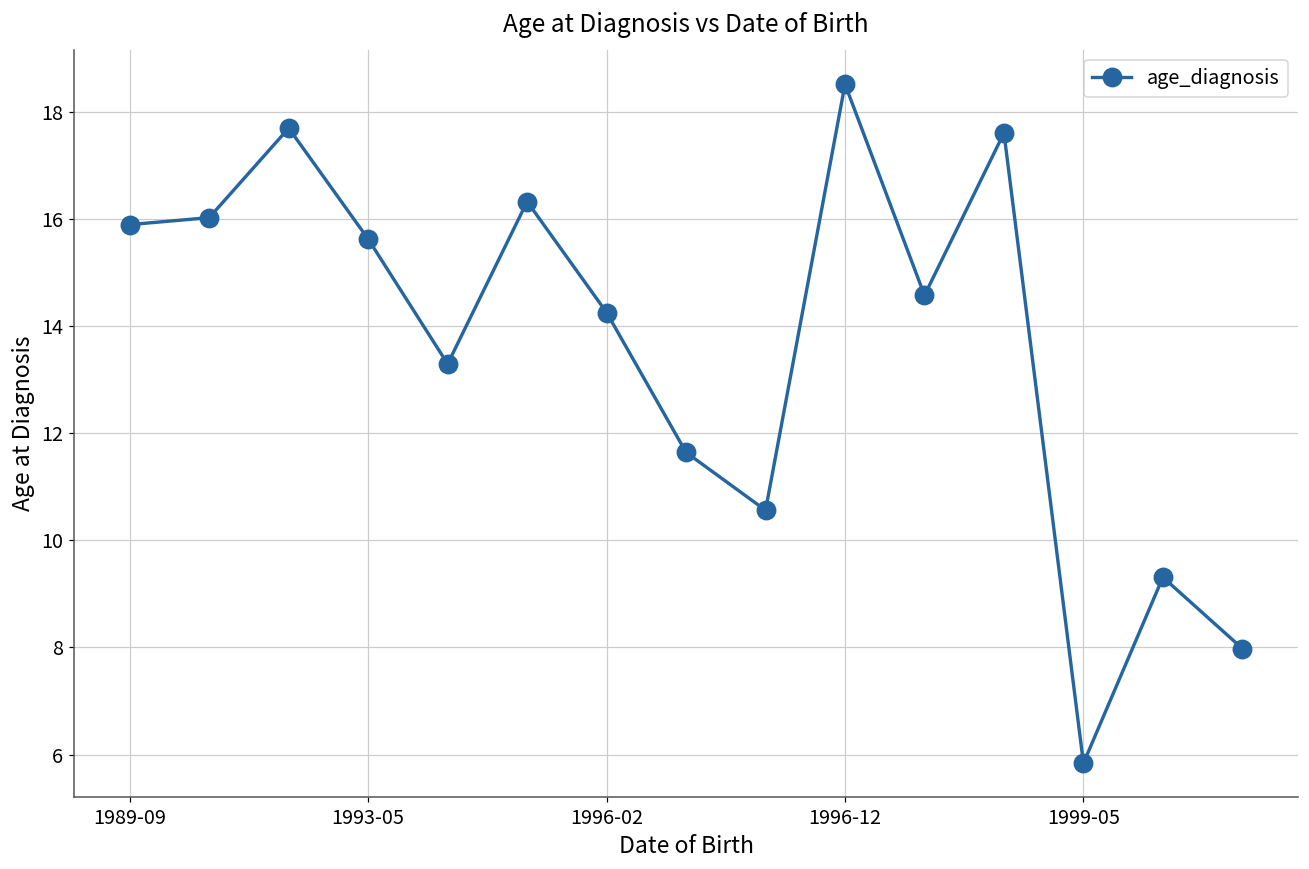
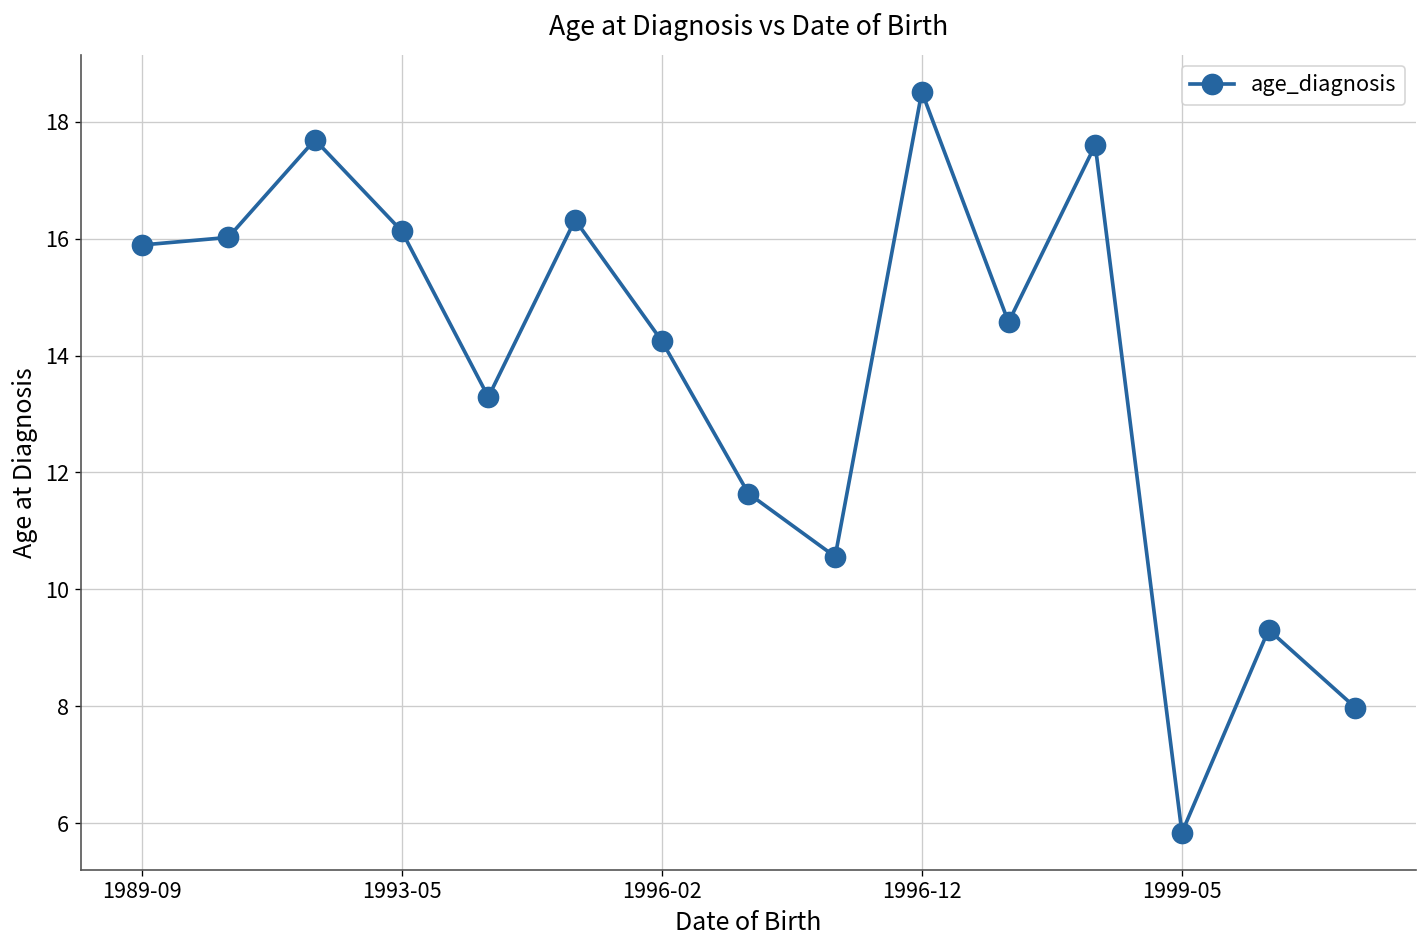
1993-05: 15.6 -> 16.1
